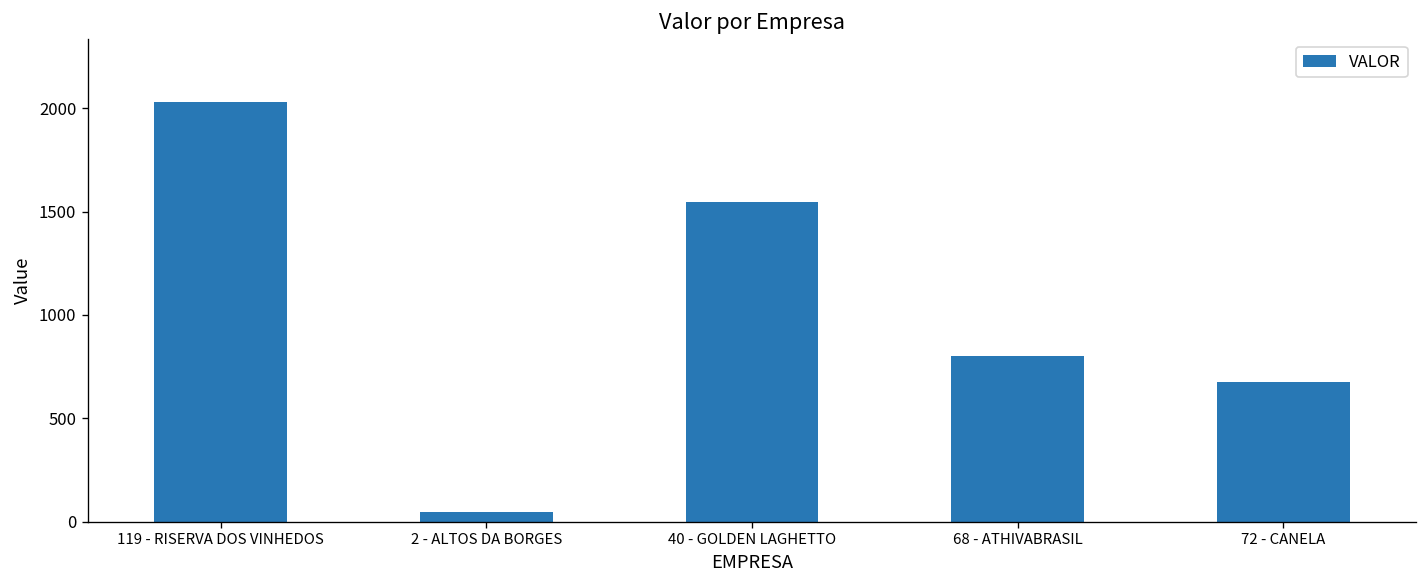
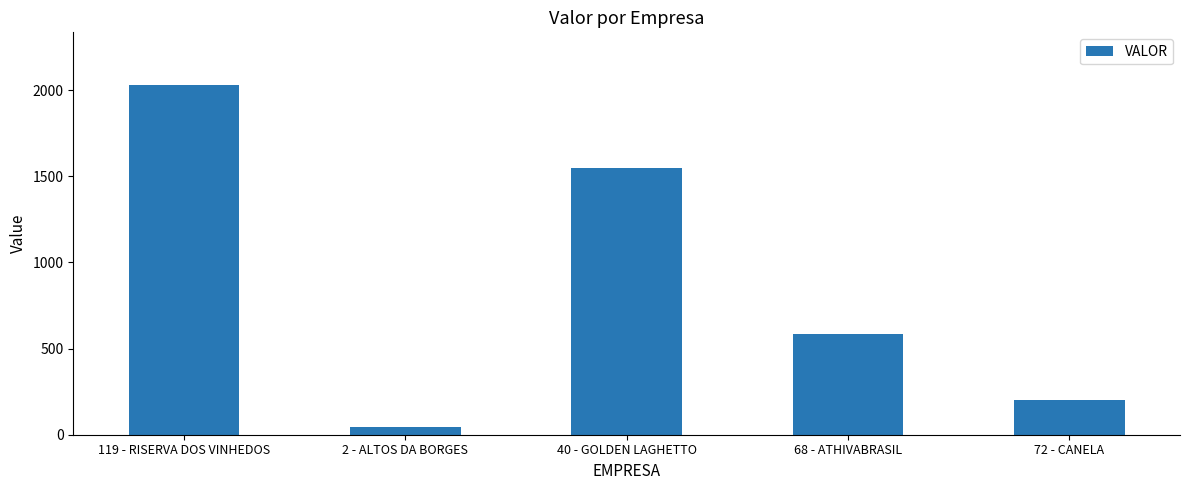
68 - ATHIVABRASIL: 800 -> 580
72 - CANELA: 670 -> 200
